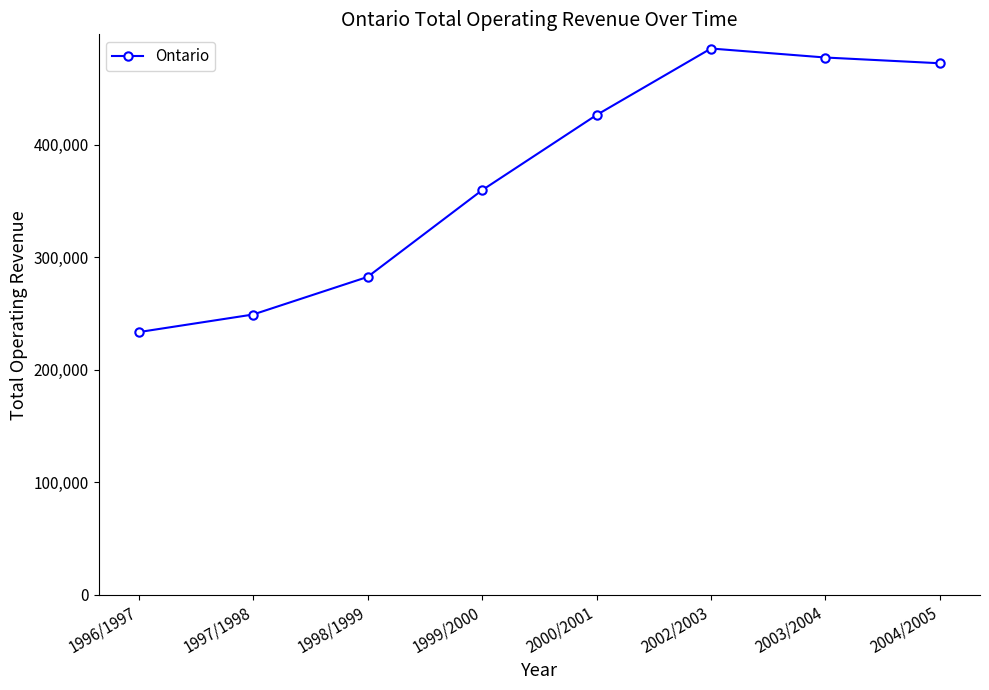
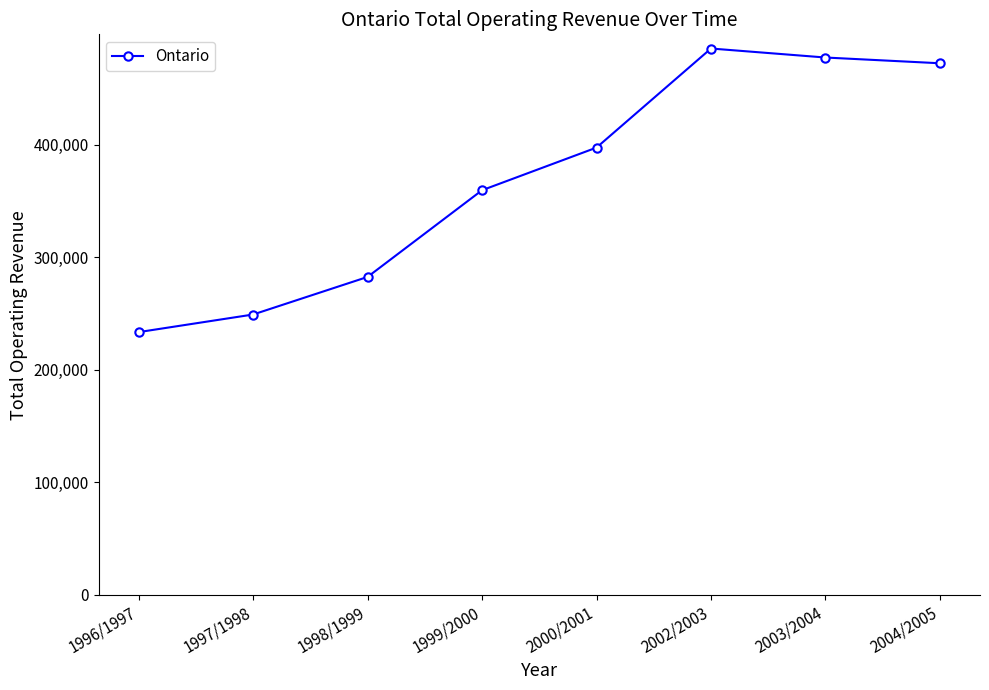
2000/2001: 427,000 -> 398,000
